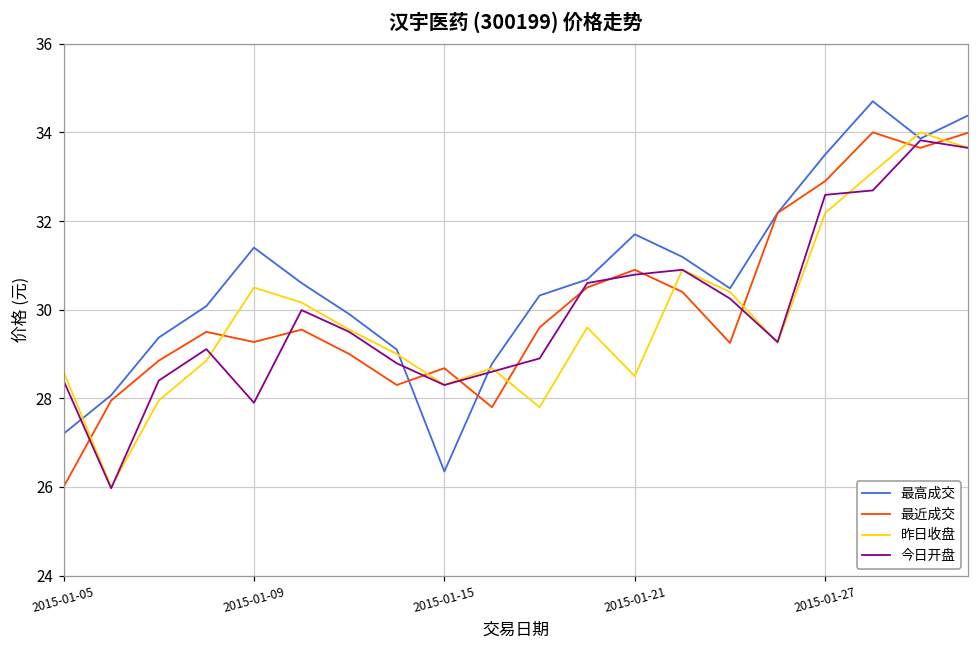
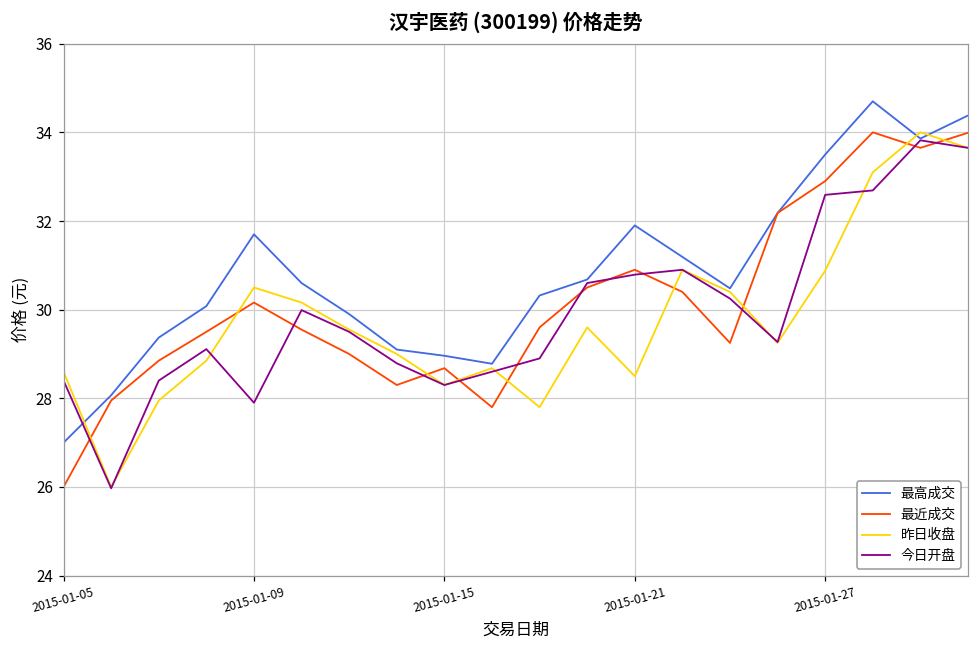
最高成交, 2015-01-05: 27.2 -> 27.0
最高成交, 2015-01-09: 31.4 -> 31.7
最近成交, 2015-01-09: 29.3 -> 30.2
最高成交, 2015-01-15: 26.4 -> 29.0
最高成交, 2015-01-21: 31.7 -> 31.9
昨日收盘, 2015-01-27: 32.2 -> 30.9
